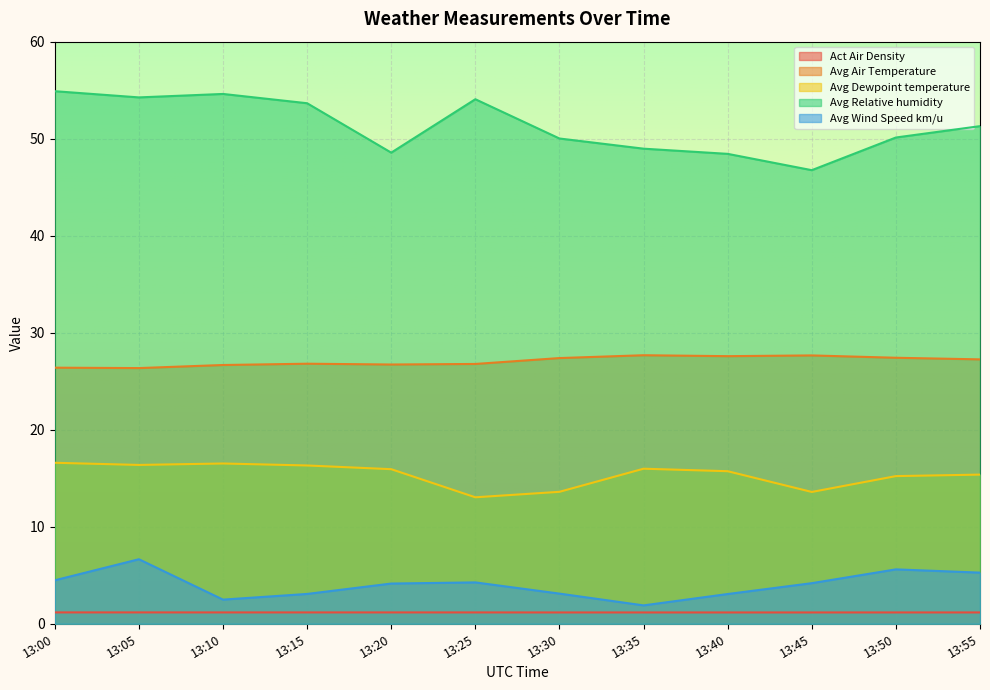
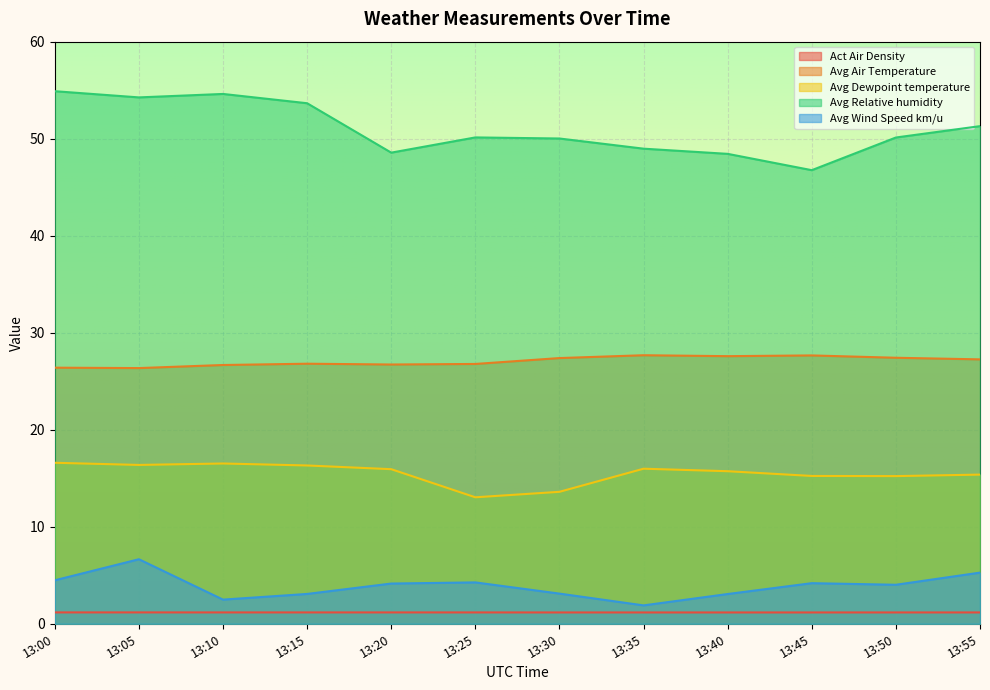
Avg Relative humidity, 13:25: 54 -> 50
Avg Dewpoint temperature, 13:45: 14 -> 15
Avg Wind Speed km/u, 13:50: 6 -> 4
